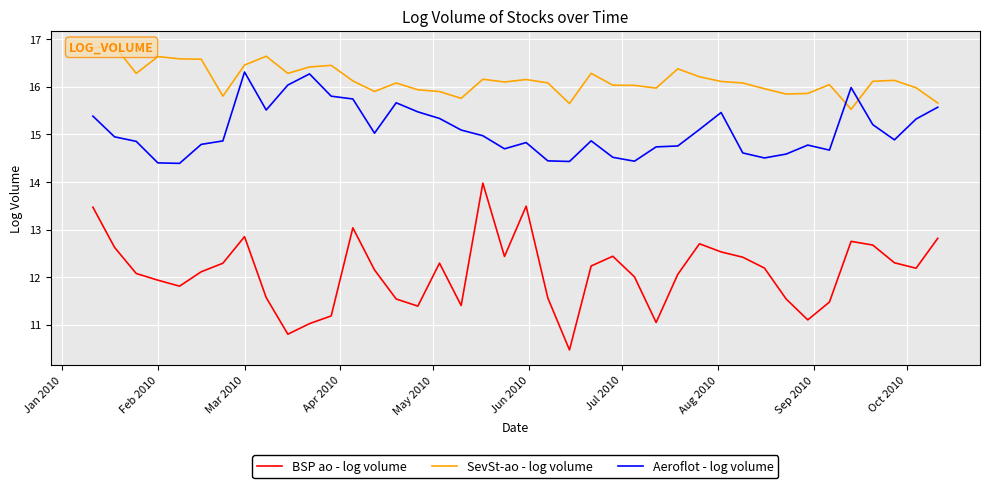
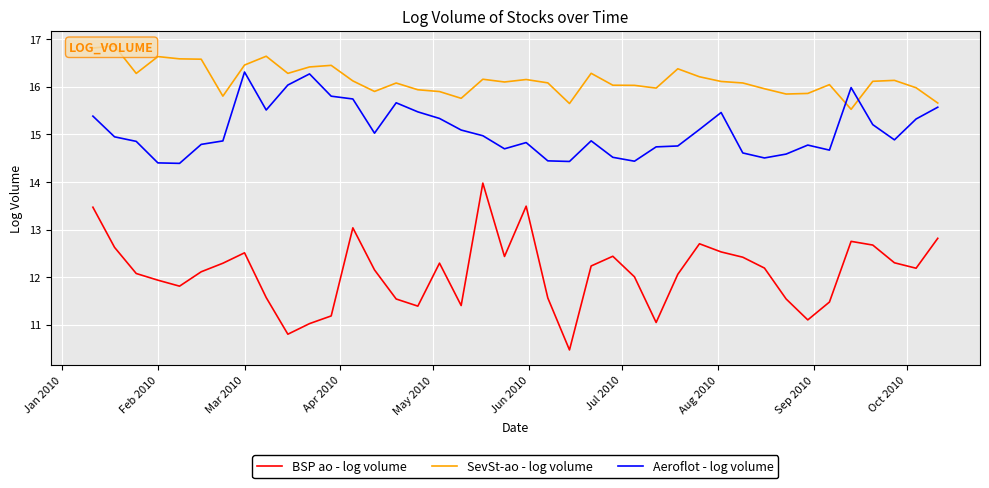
BSP ao - log volume, Mar 2010: 12.9 -> 12.5
